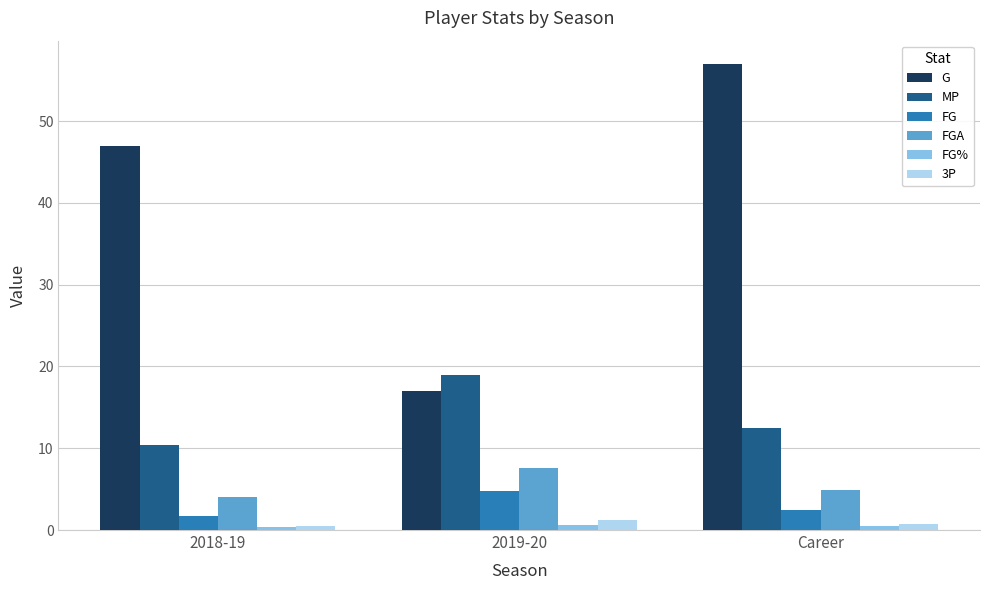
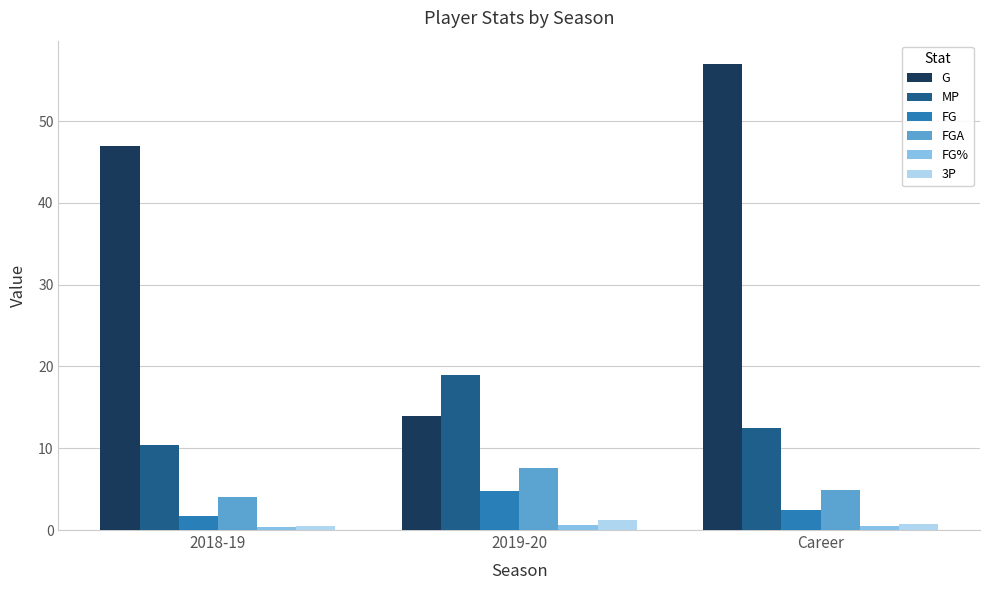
G, 2019-20: 17 -> 14
